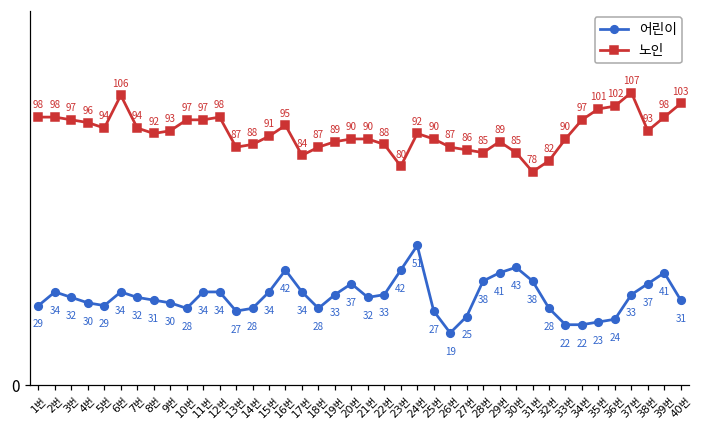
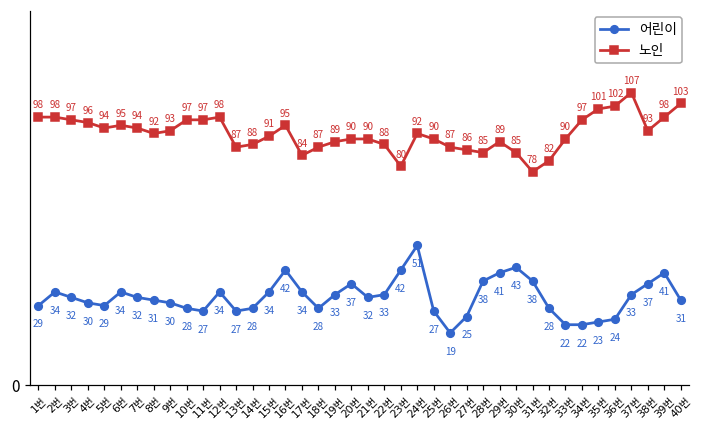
노인, 6번: 106 -> 95
어린이, 11번: 34 -> 27
